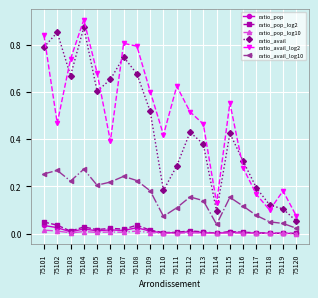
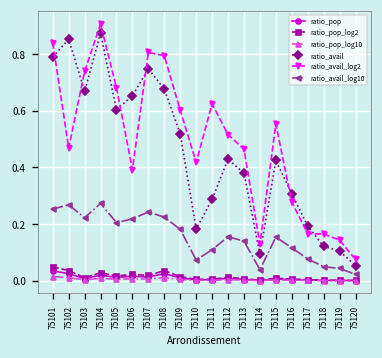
ratio_avail_log2, 75118: 0.10 -> 0.16
ratio_avail_log2, 75119: 0.18 -> 0.14
